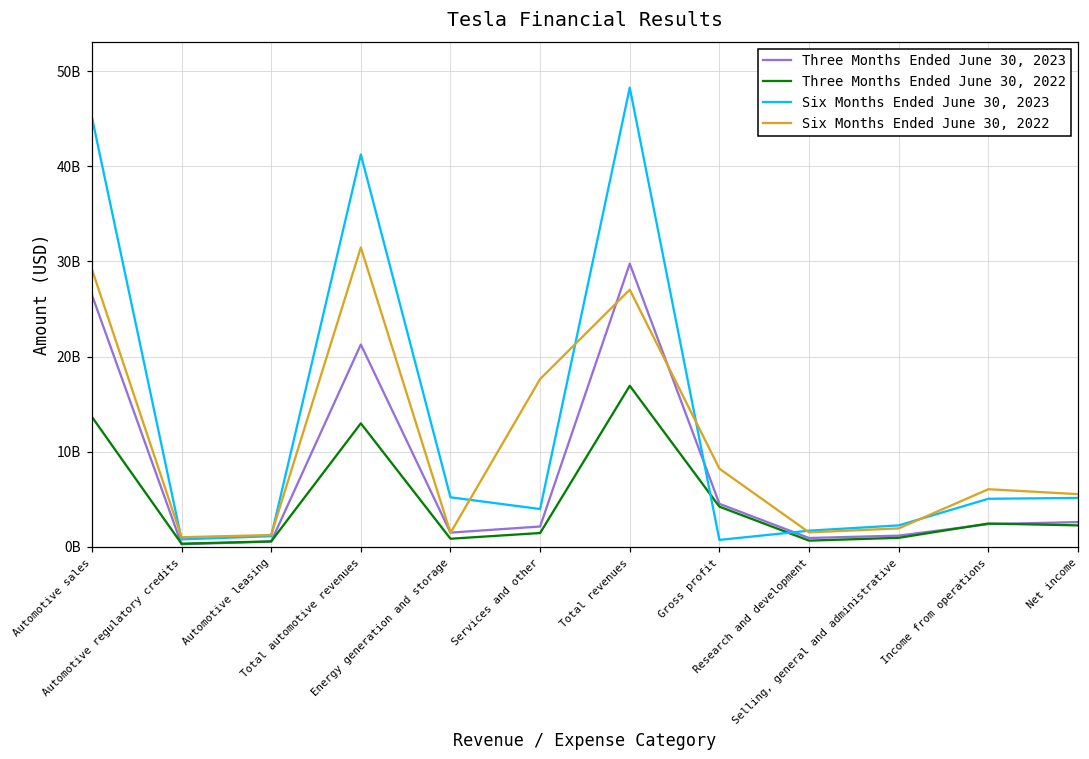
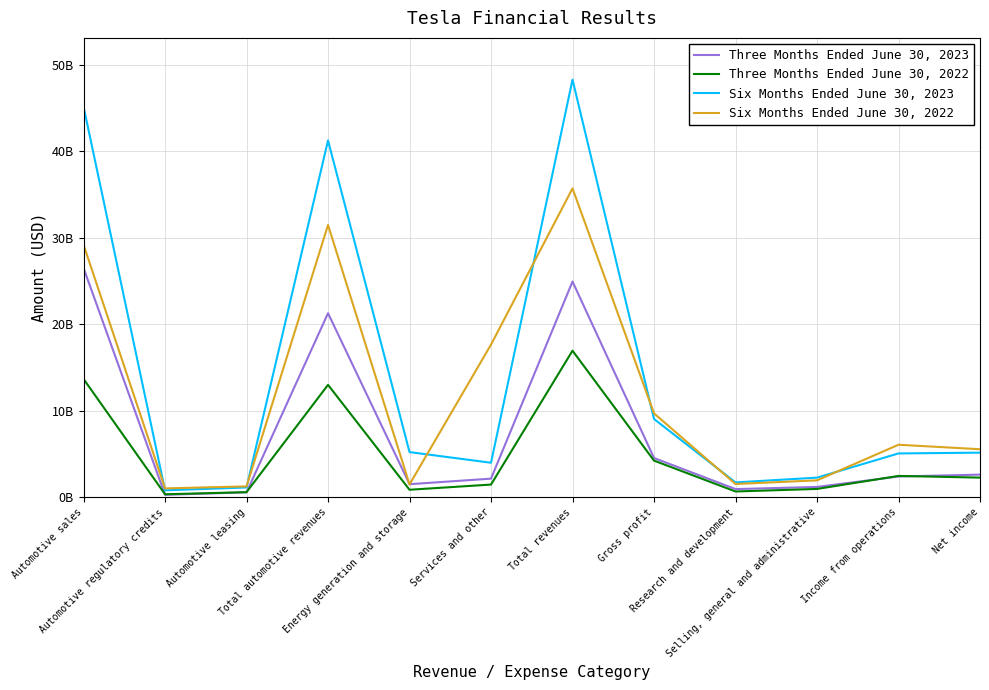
Three Months Ended June 30, 2023, Total revenues: 30000000000 -> 25000000000
Six Months Ended June 30, 2022, Total revenues: 27000000000 -> 36000000000
Six Months Ended June 30, 2023, Gross profit: 1000000000 -> 9000000000
Six Months Ended June 30, 2022, Gross profit: 8000000000 -> 10000000000
